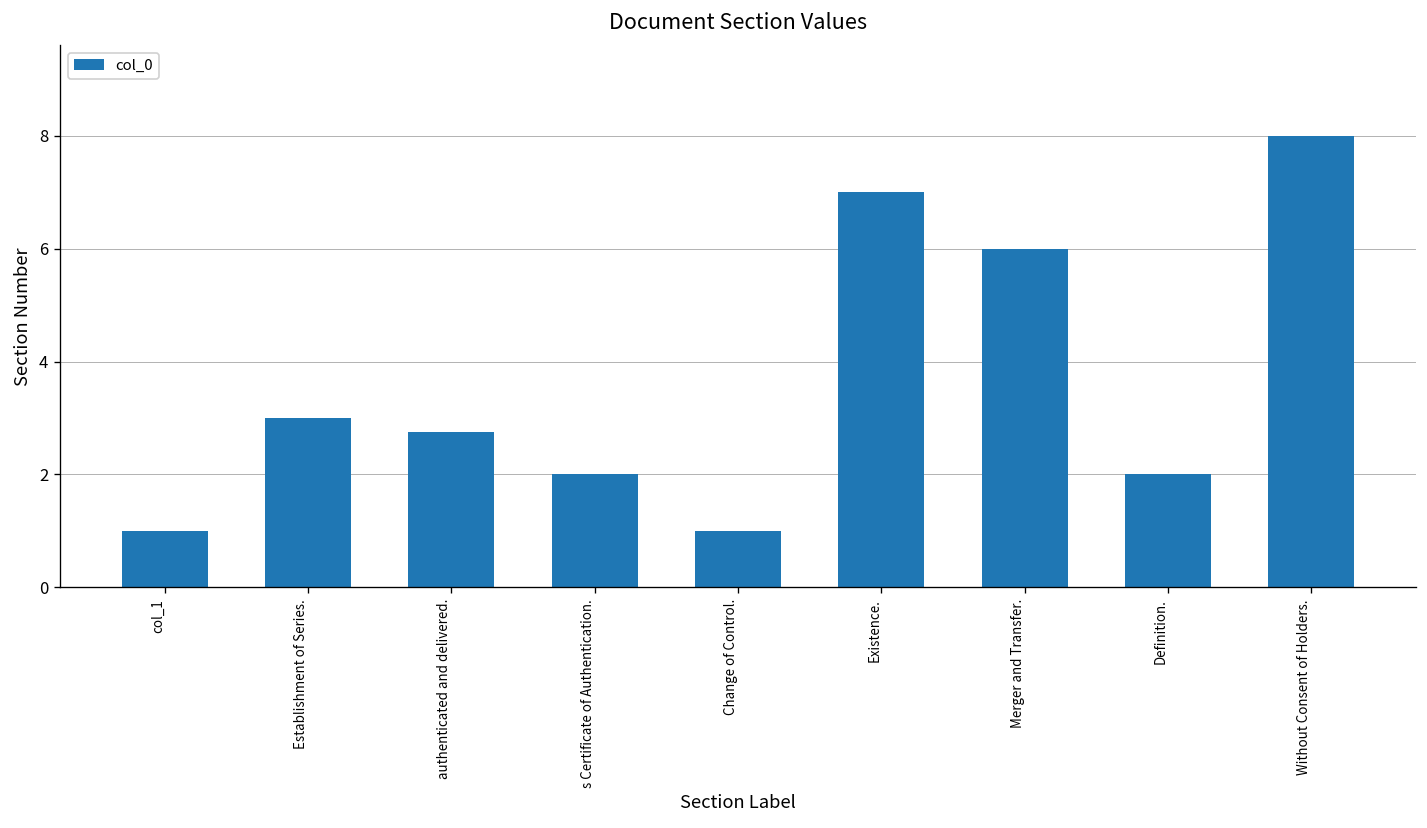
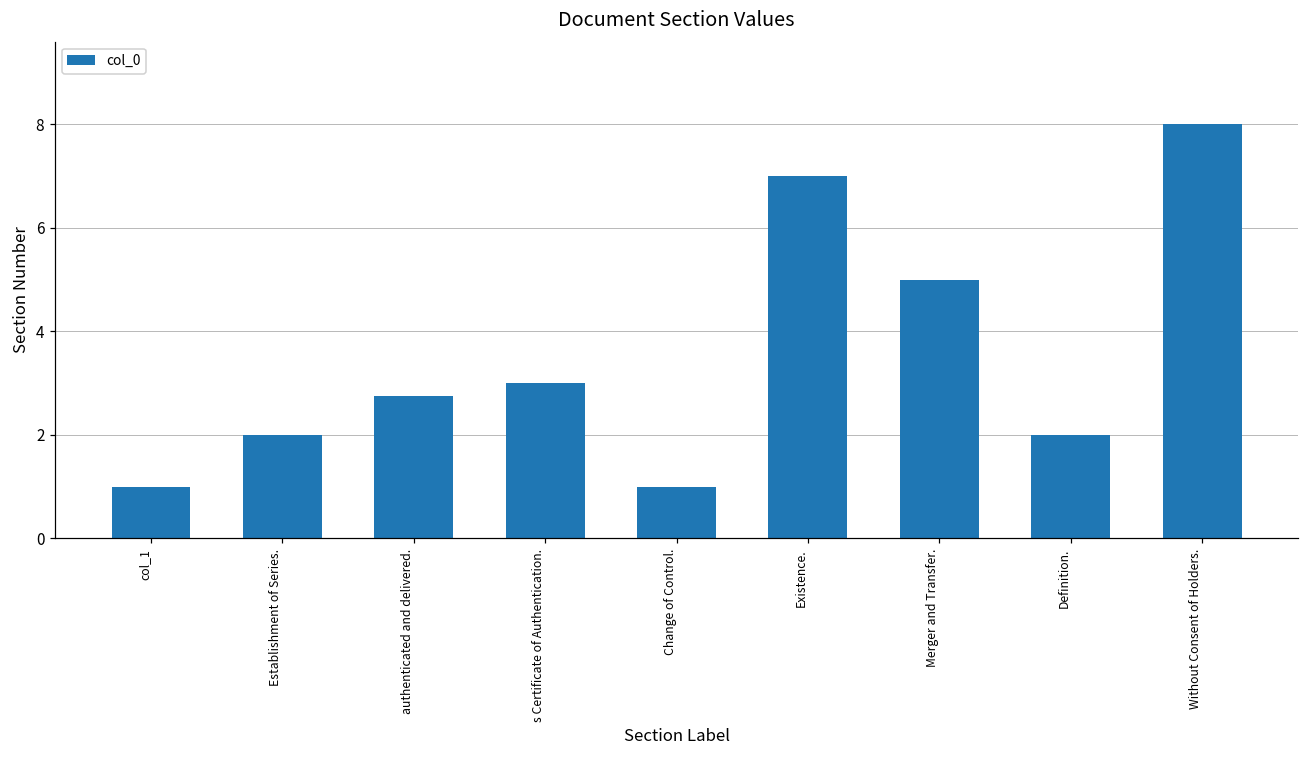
Establishment of Series.: 3 -> 2
s Certificate of Authentication.: 2 -> 3
Merger and Transfer.: 6 -> 5
